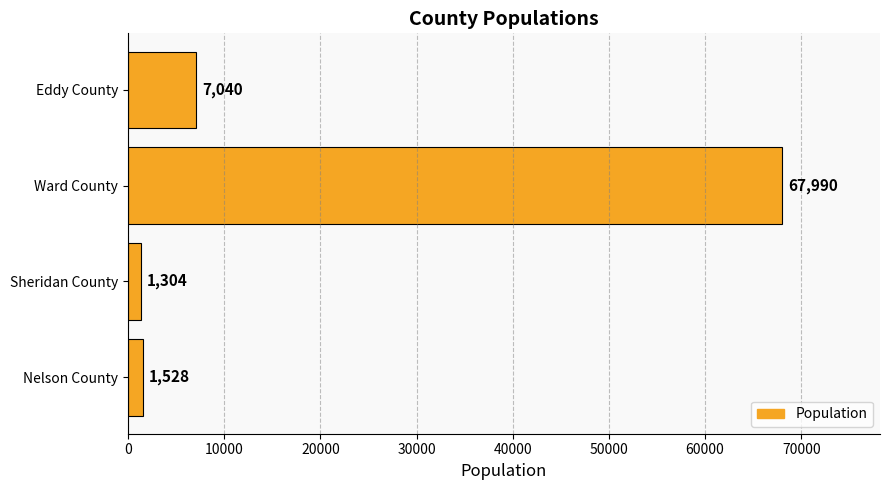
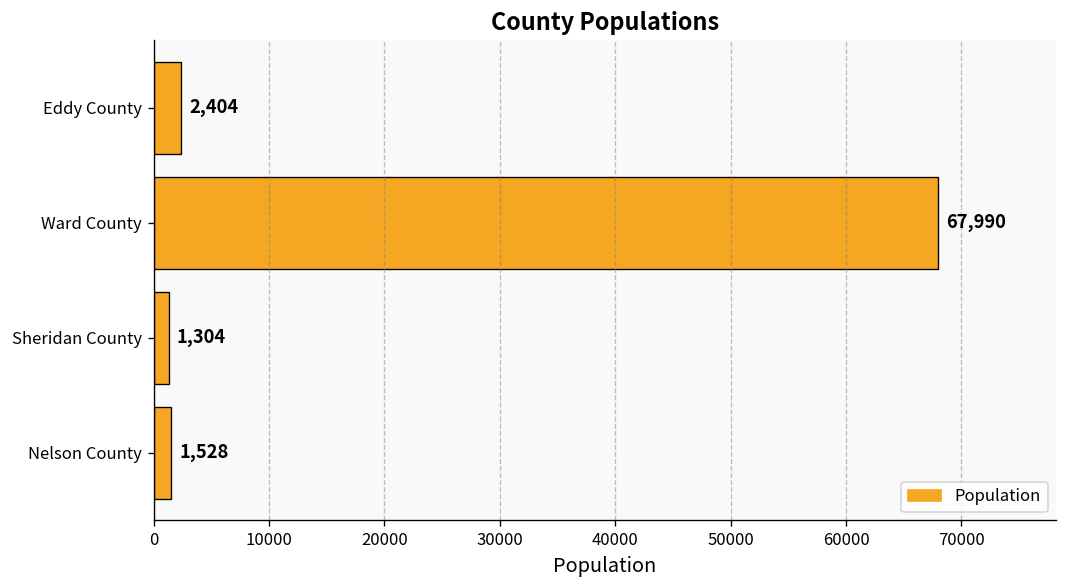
Eddy County: 7,040 -> 2,404
